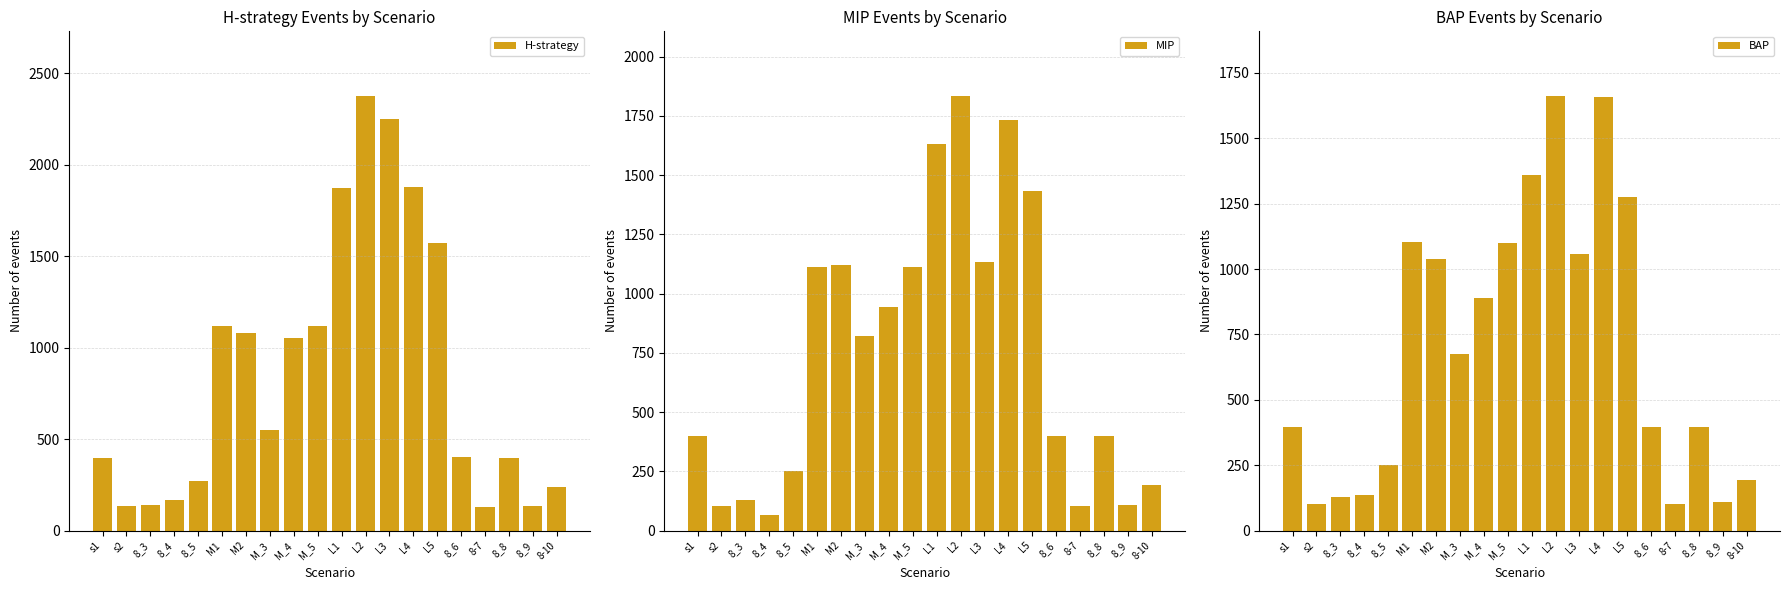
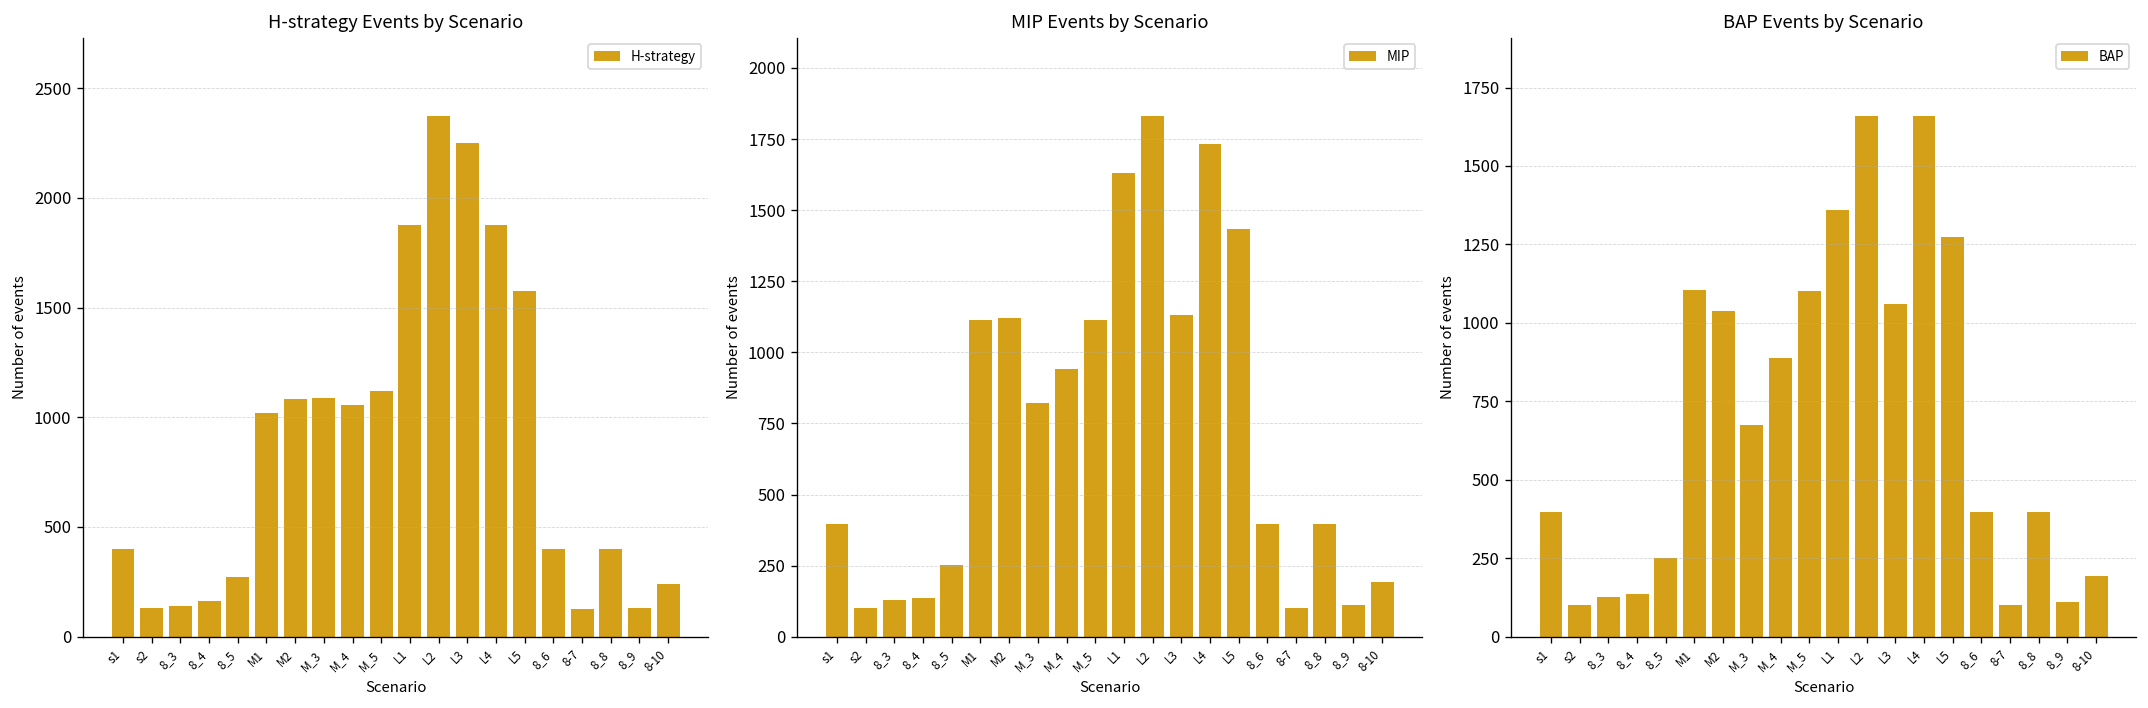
H-strategy Events by Scenario, M1: 1120 -> 1020
H-strategy Events by Scenario, M_3: 550 -> 1090
MIP Events by Scenario, 8_4: 60 -> 140
